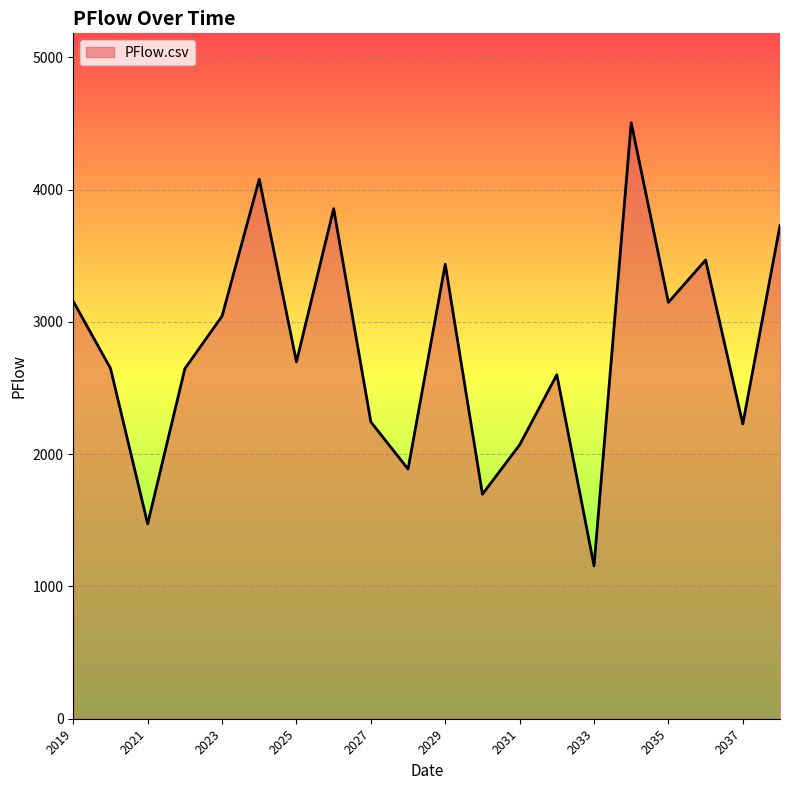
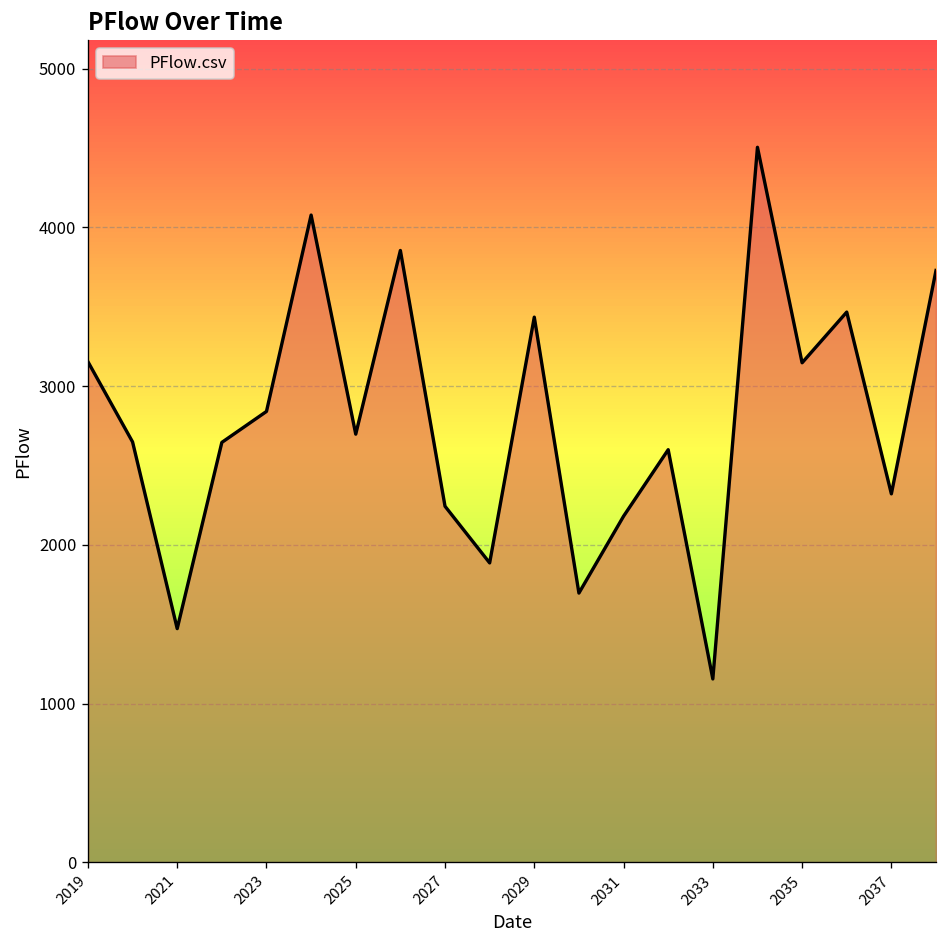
2023: 3040 -> 2840
2031: 2070 -> 2180
2037: 2230 -> 2320
